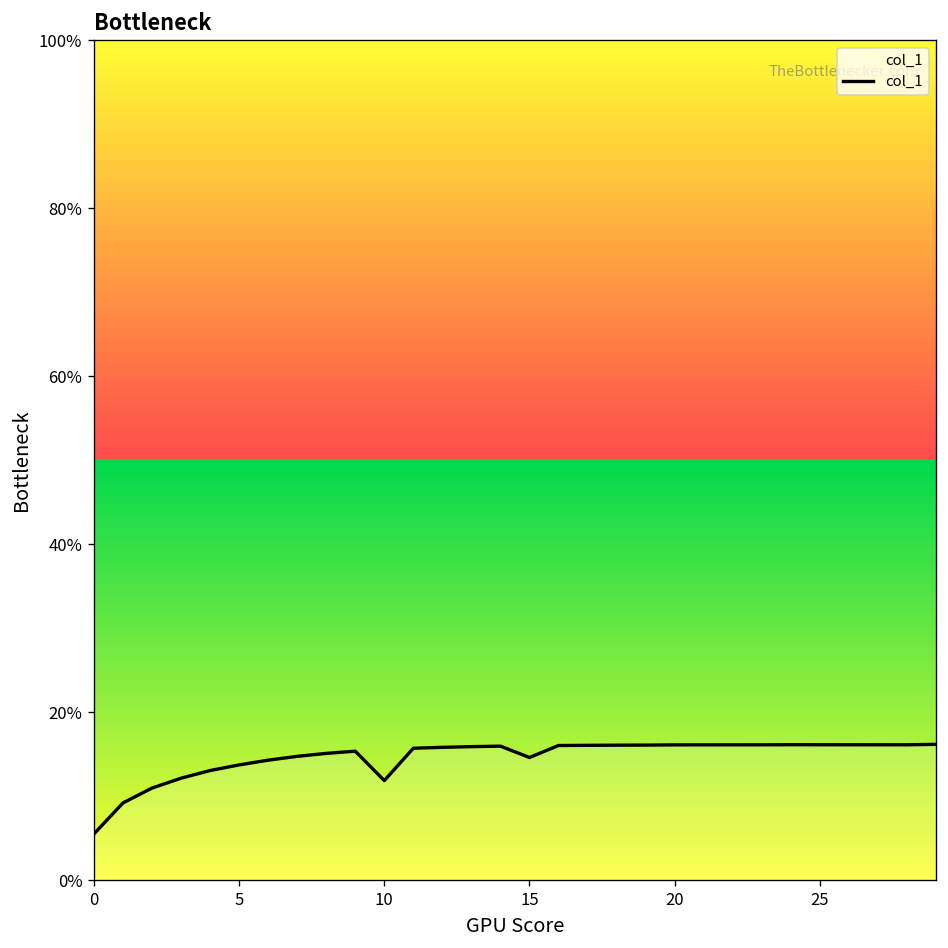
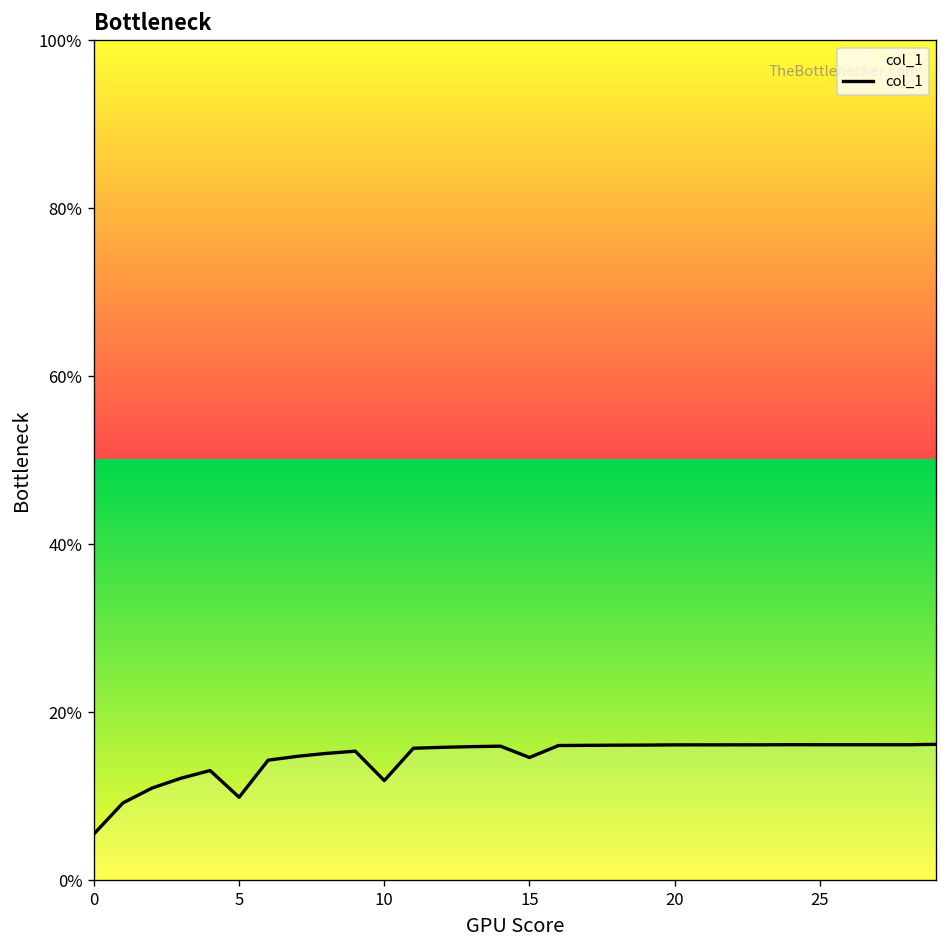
5: 14% -> 10%
